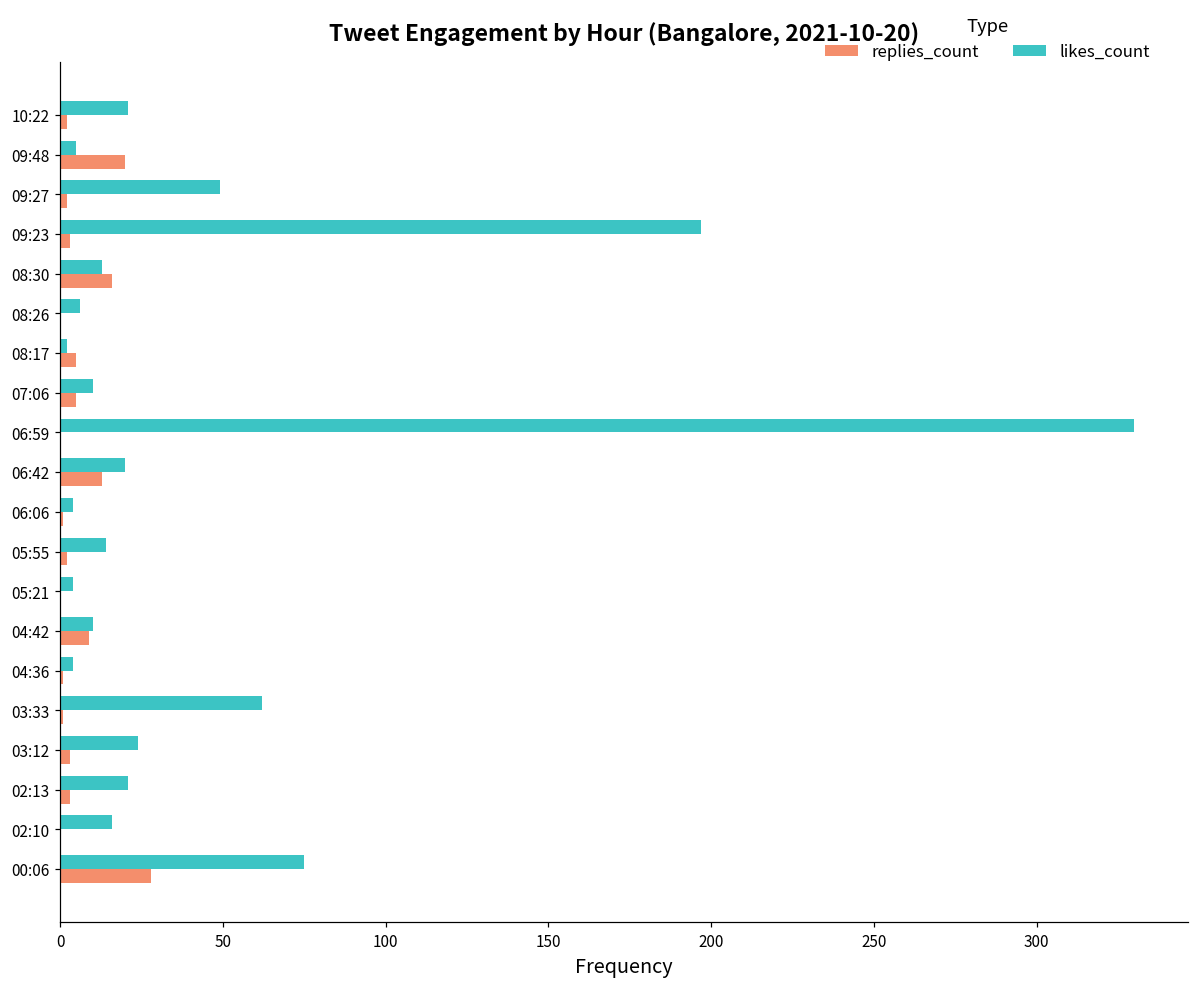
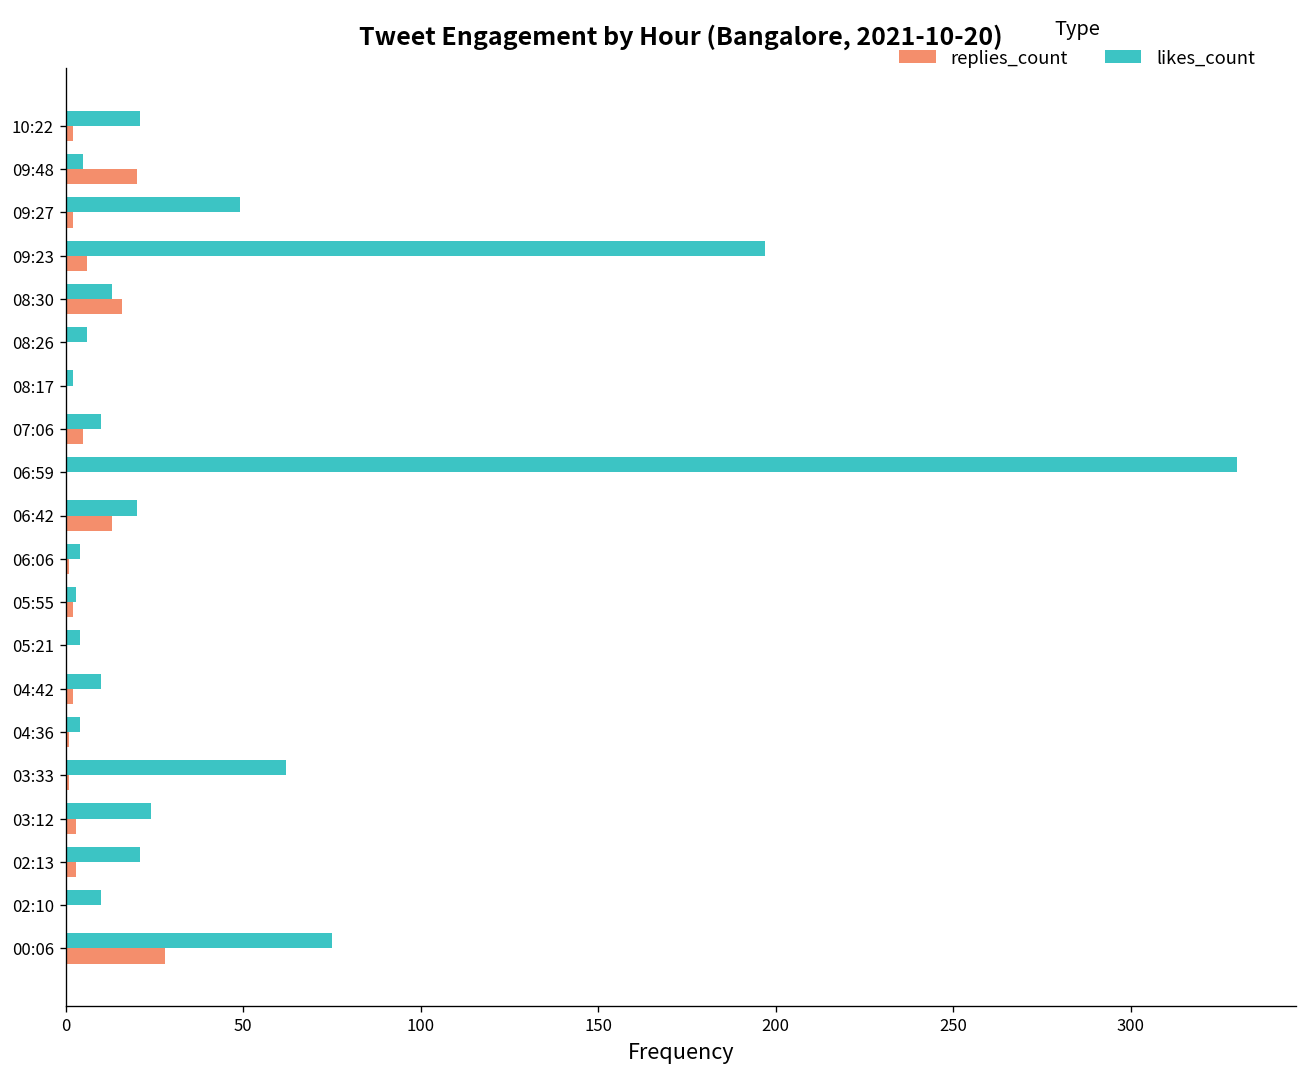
replies_count, 09:23: 3 -> 6
replies_count, 08:17: 5 -> 0
likes_count, 05:55: 14 -> 3
replies_count, 04:42: 9 -> 2
likes_count, 02:10: 16 -> 10
